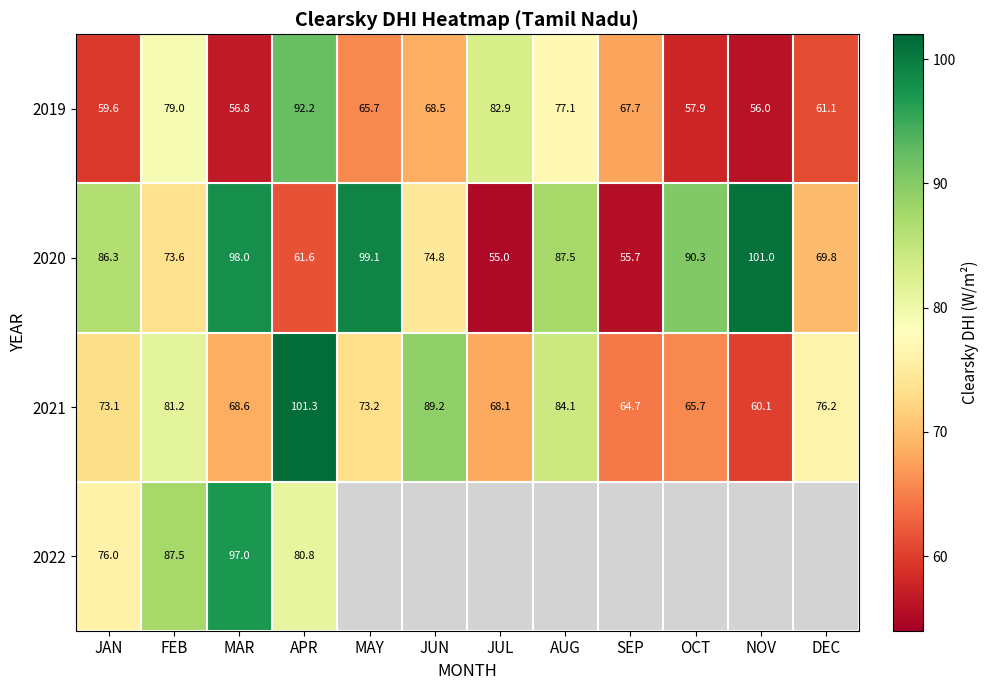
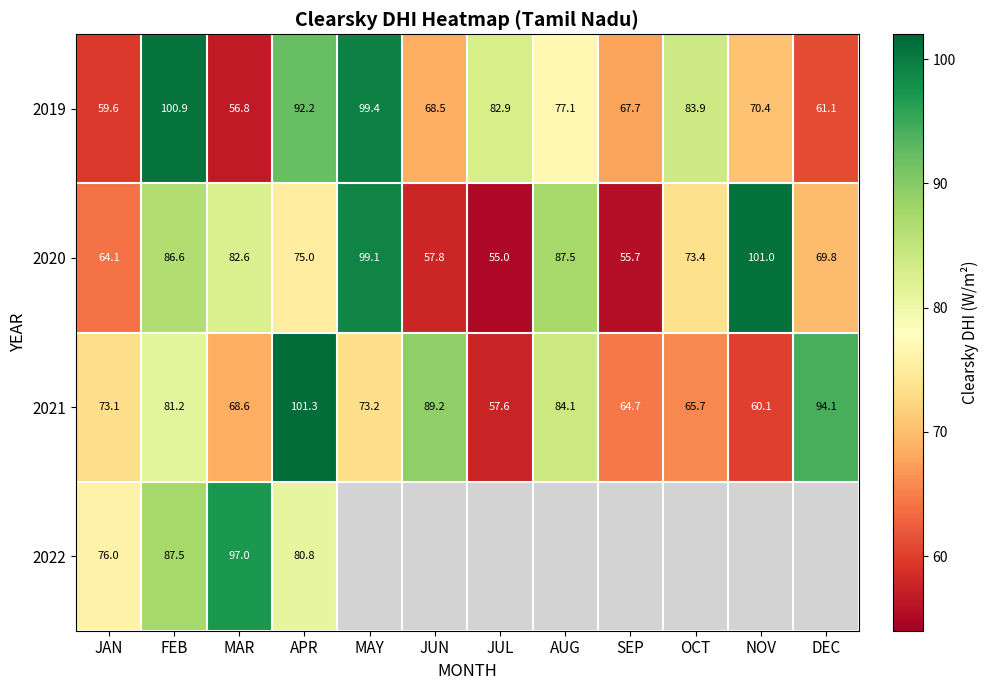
2019, FEB: 79.0 -> 100.9
2019, MAY: 65.7 -> 99.4
2019, OCT: 57.9 -> 83.9
2019, NOV: 56.0 -> 70.4
2020, JAN: 86.3 -> 64.1
2020, FEB: 73.6 -> 86.6
2020, MAR: 98.0 -> 82.6
2020, APR: 61.6 -> 75.0
2020, JUN: 74.8 -> 57.8
2020, OCT: 90.3 -> 73.4
2021, JUL: 68.1 -> 57.6
2021, DEC: 76.2 -> 94.1
